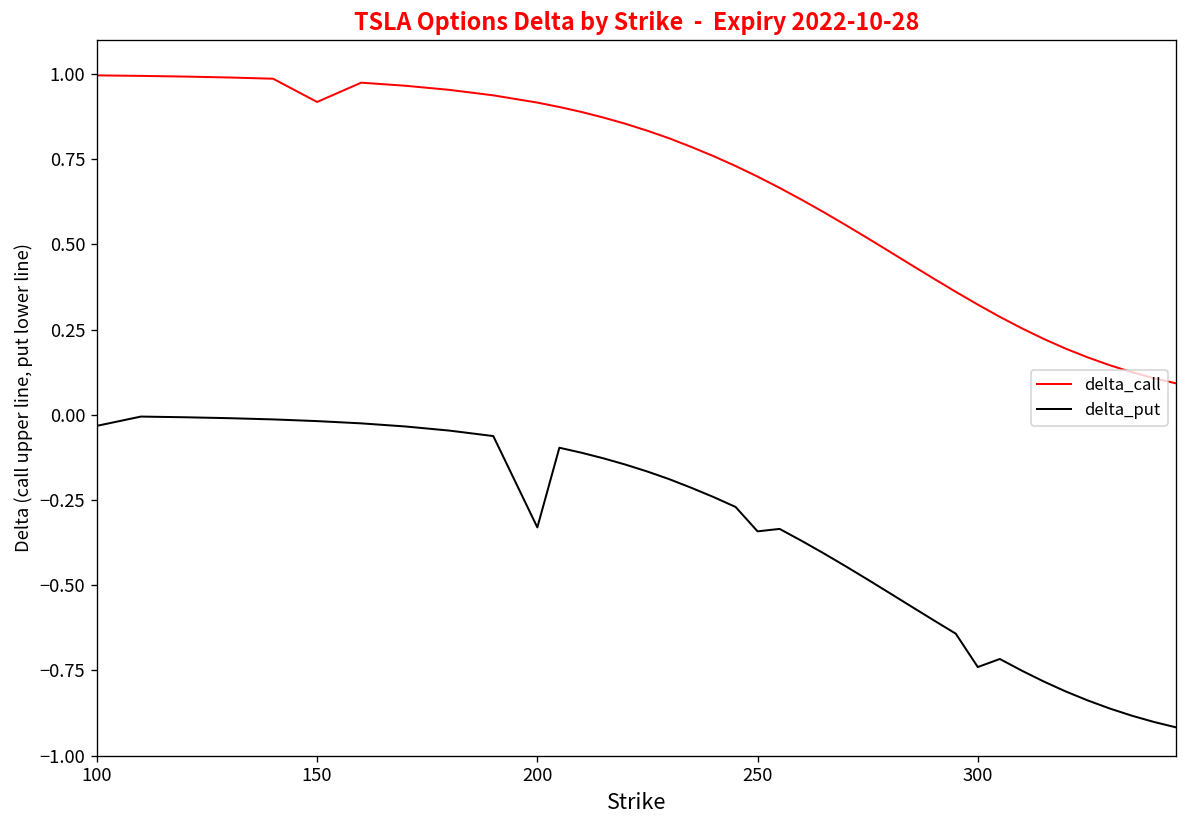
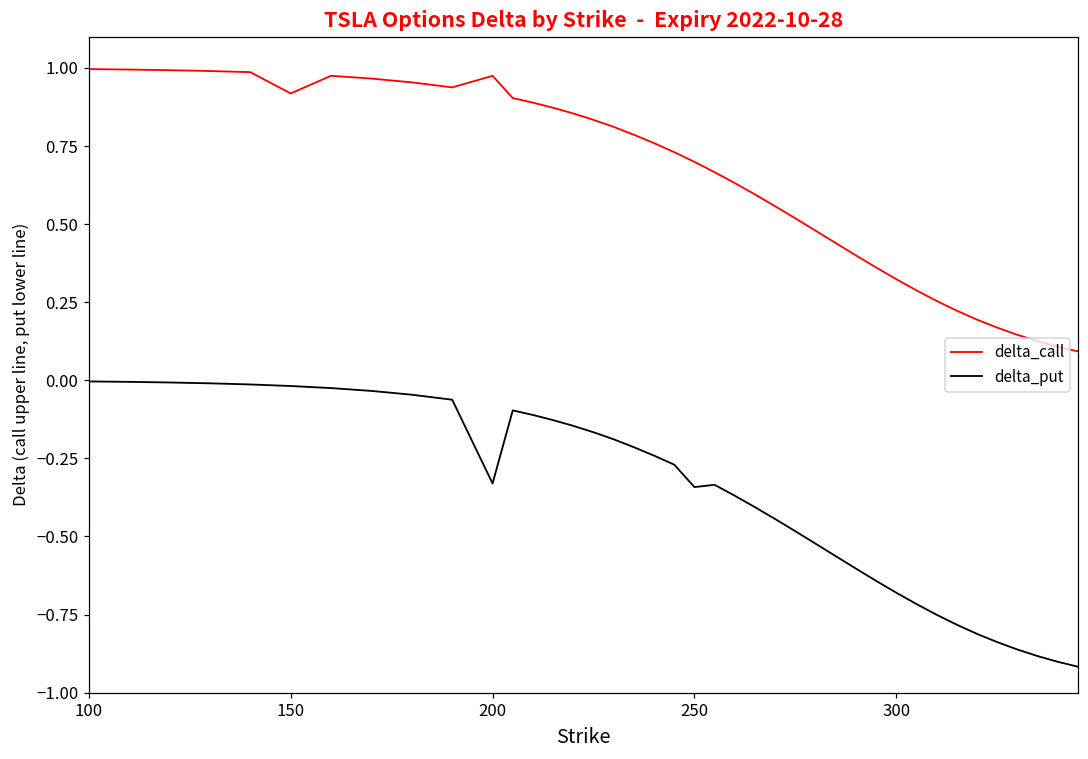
delta_put, 100: -0.03 -> 0.00
delta_call, 200: 0.92 -> 0.97
delta_put, 300: -0.74 -> -0.68
